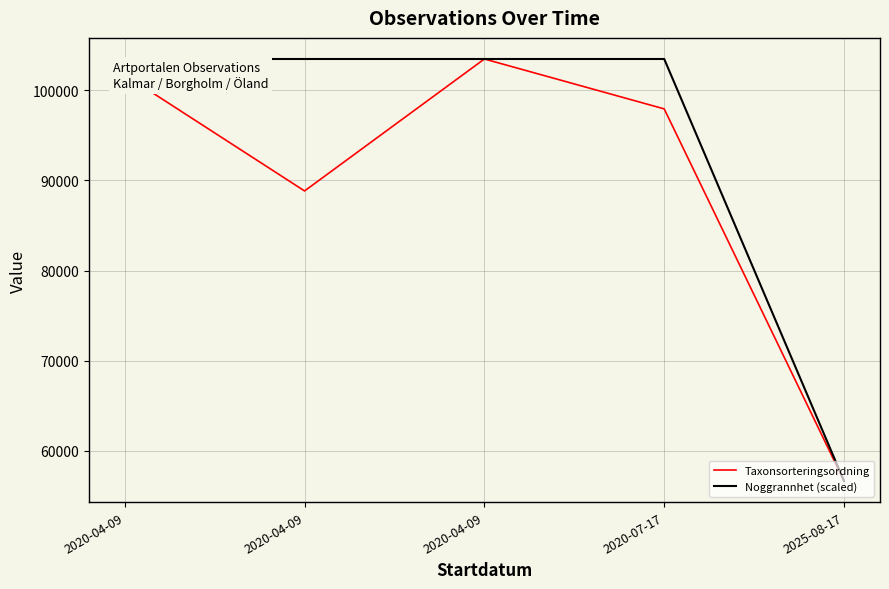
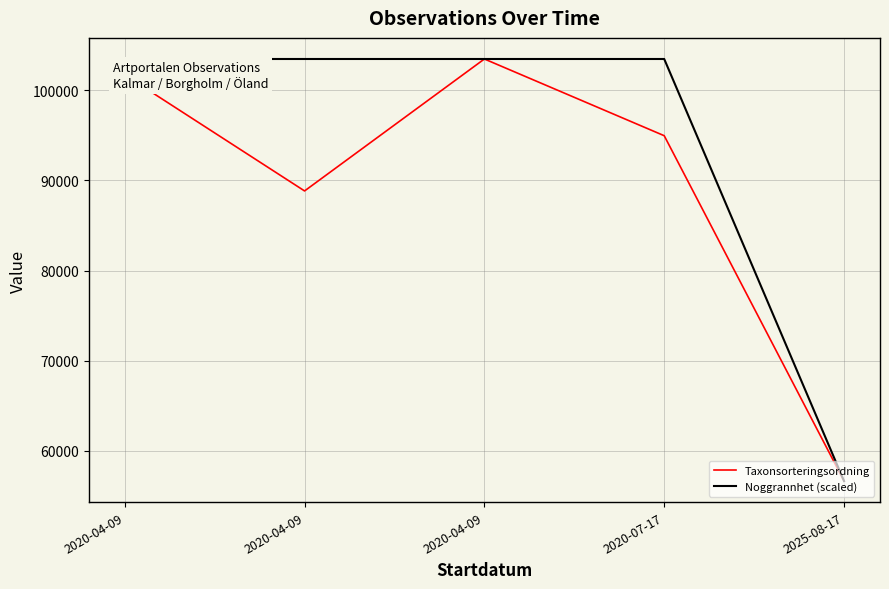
Taxonsorteringsordning, 2020-07-17: 98000 -> 95000
